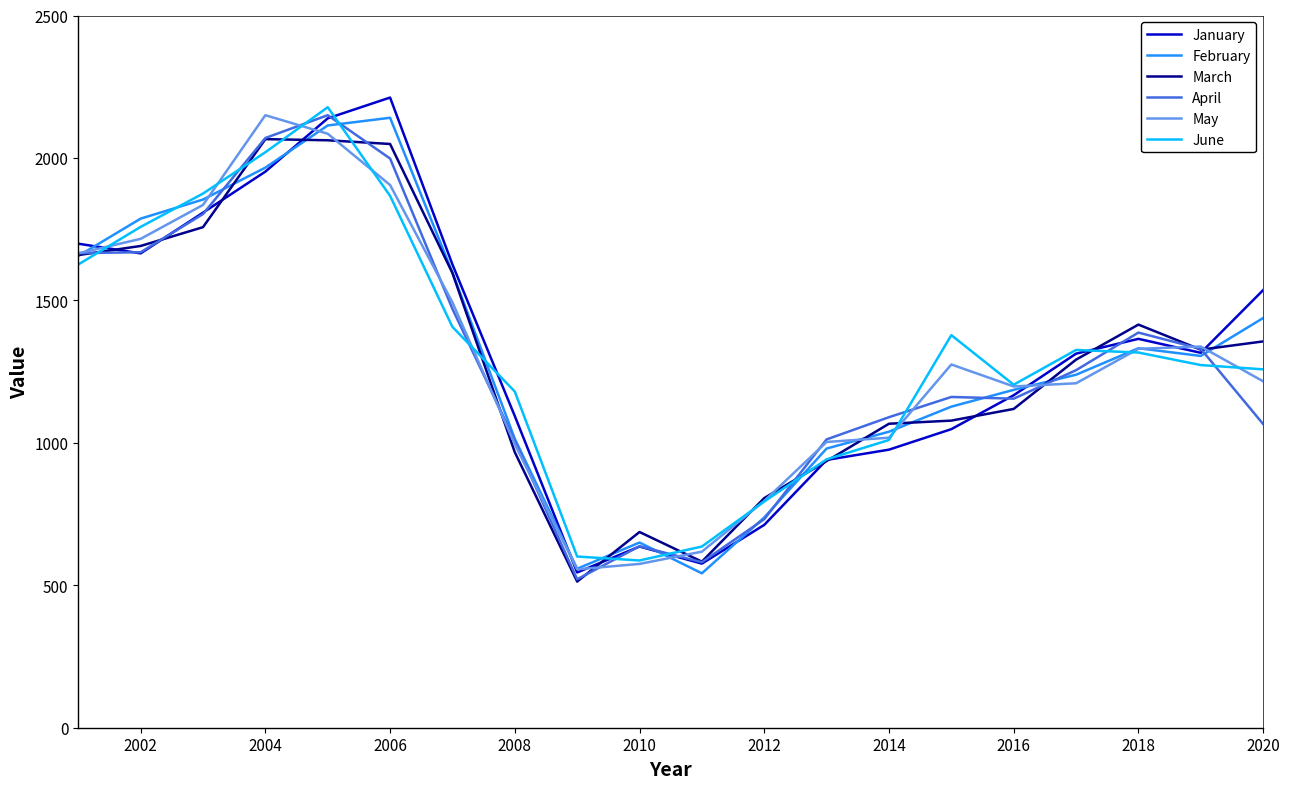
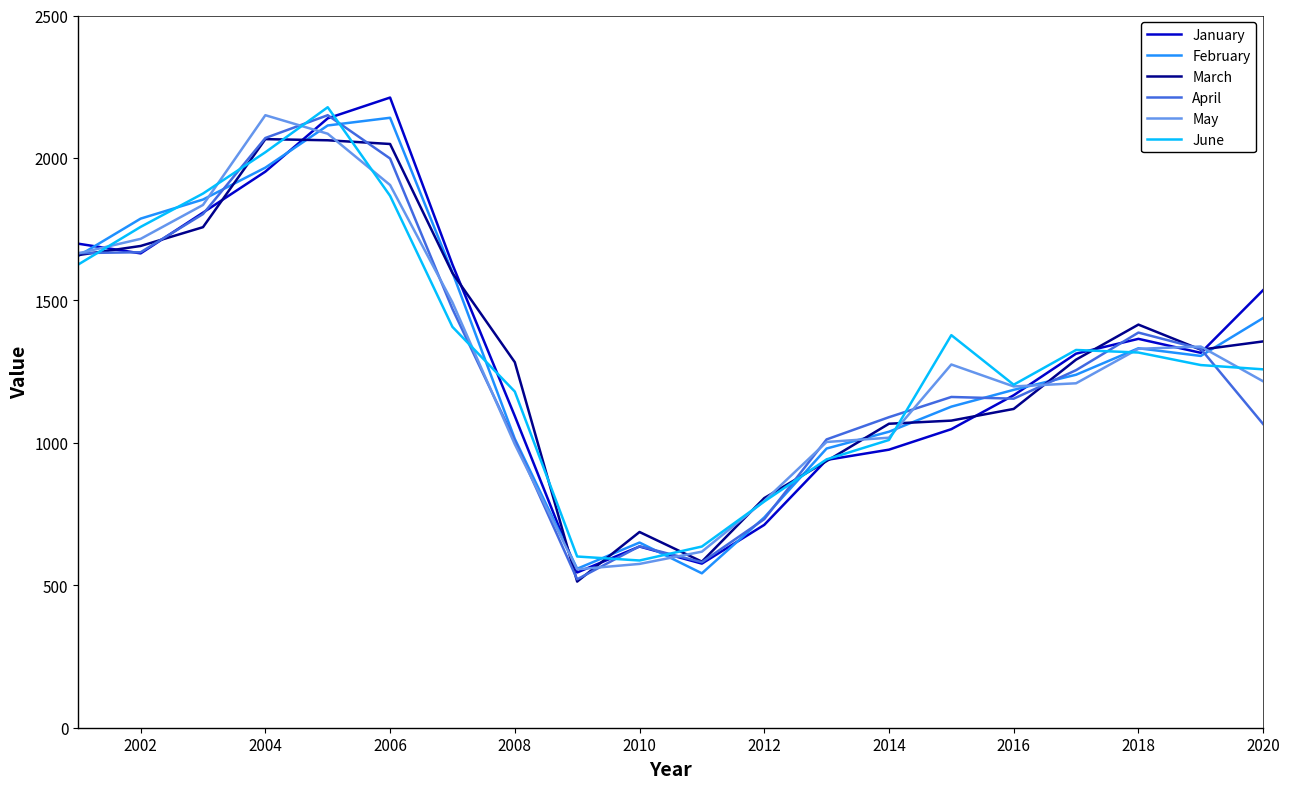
March, 2008: 970 -> 1280
